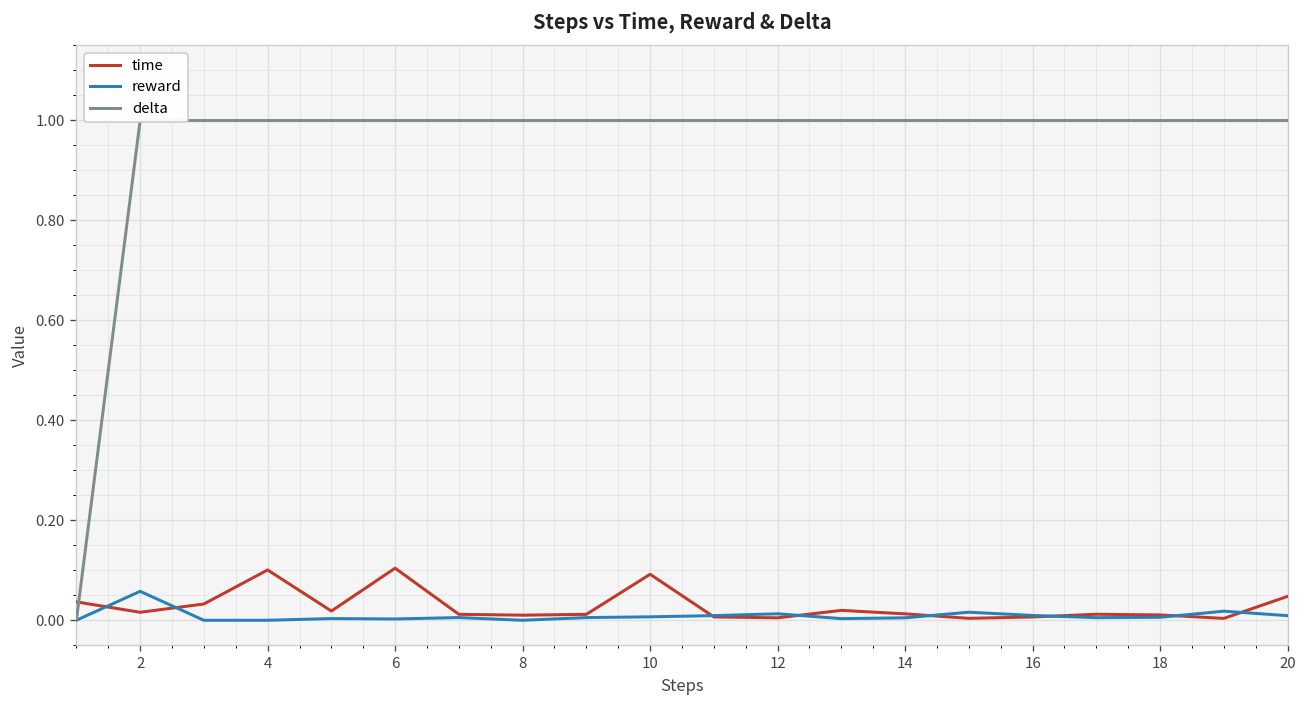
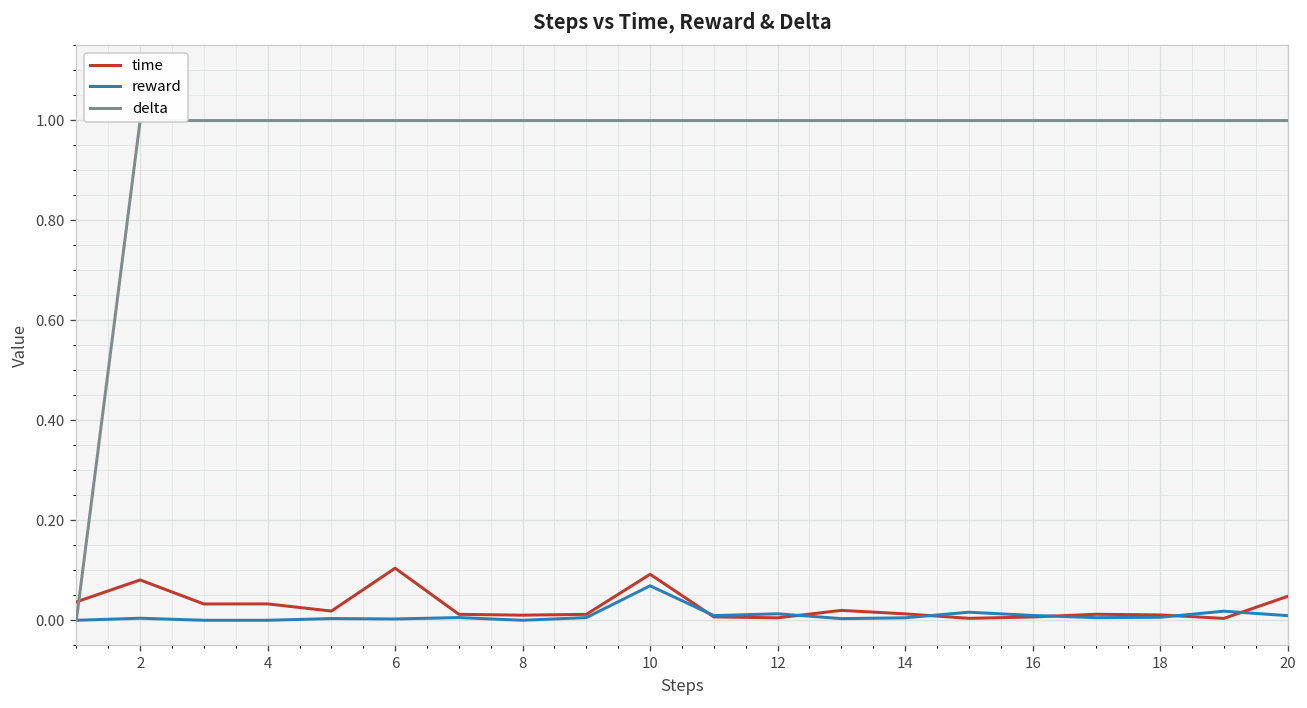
time, 2: 0.02 -> 0.08
reward, 2: 0.06 -> 0.00
time, 4: 0.10 -> 0.03
reward, 10: 0.01 -> 0.07
